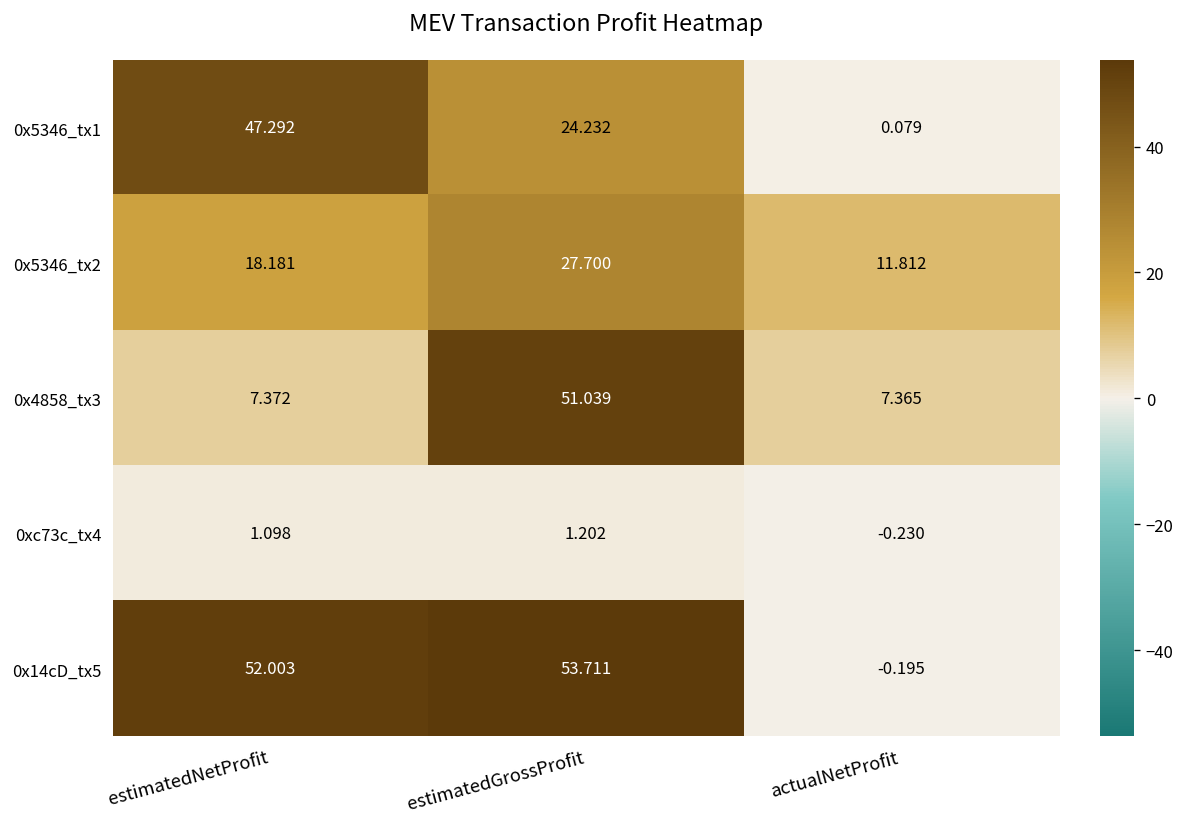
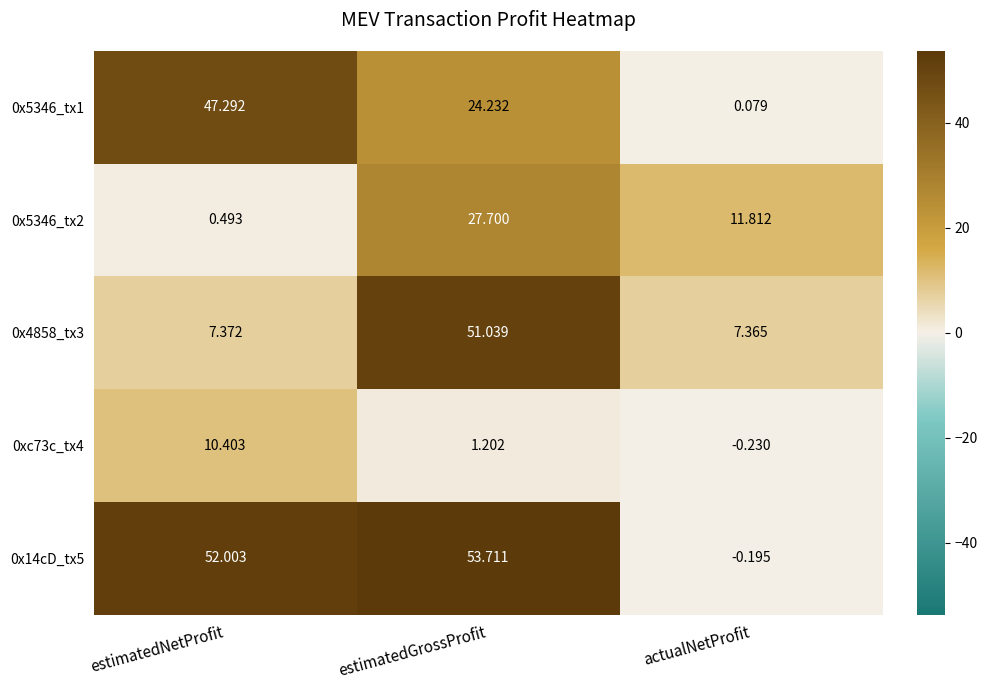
0x5346_tx2, estimatedNetProfit: 18.181 -> 0.493
0xc73c_tx4, estimatedNetProfit: 1.098 -> 10.403
